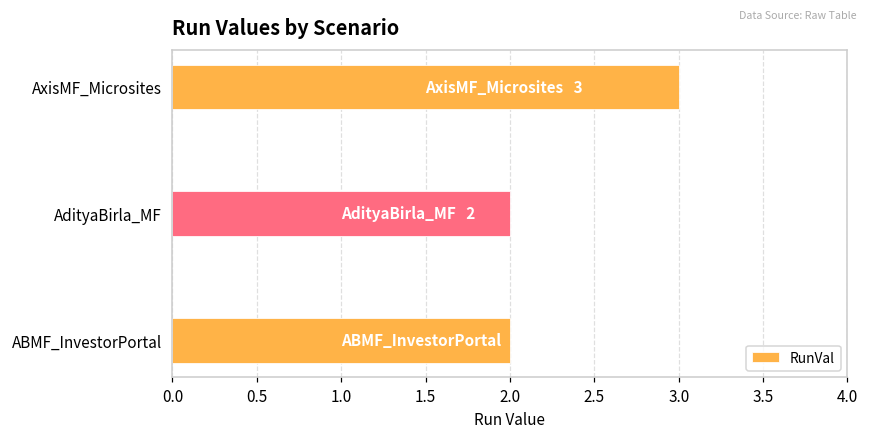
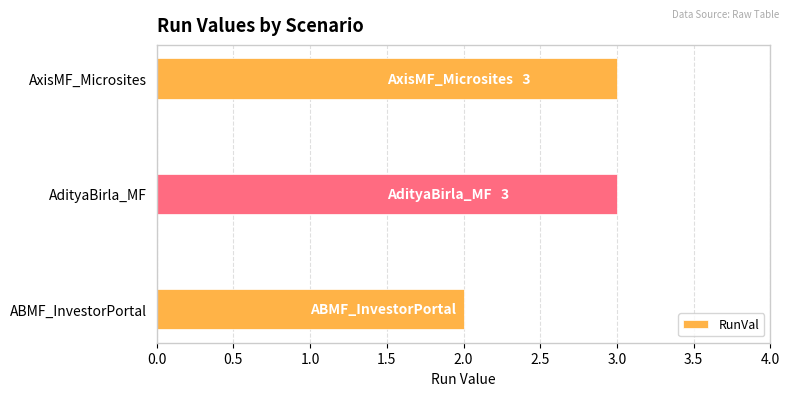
AdityaBirla_MF: 2 -> 3
